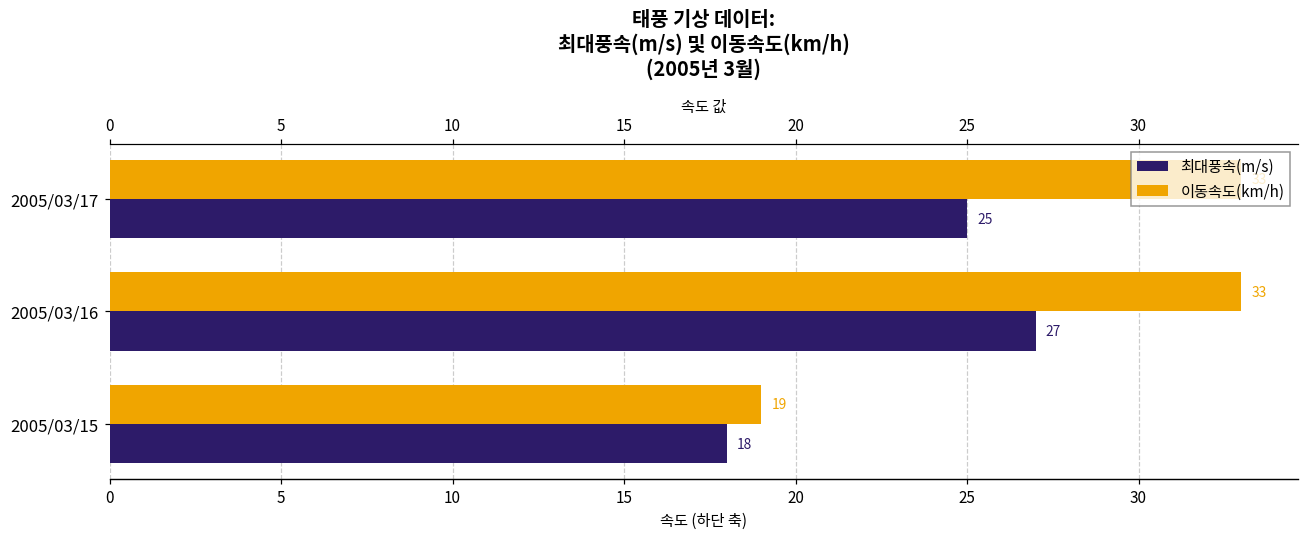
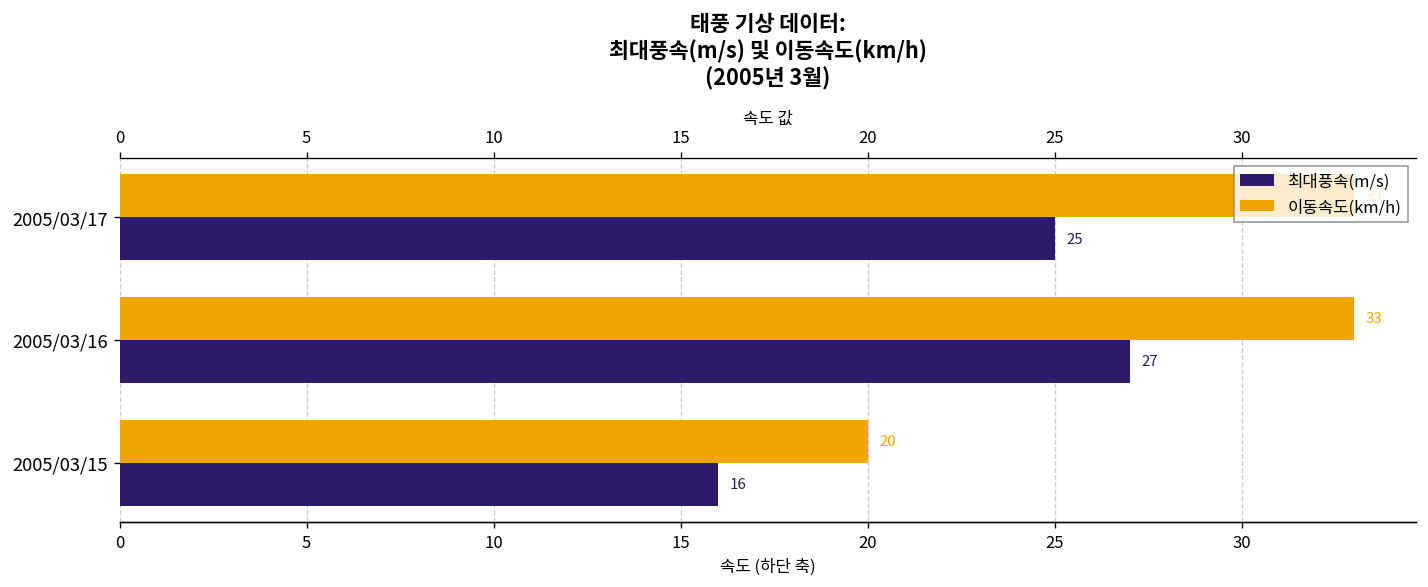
이동속도(km/h), 2005/03/15: 19 -> 20
최대풍속(m/s), 2005/03/15: 18 -> 16
